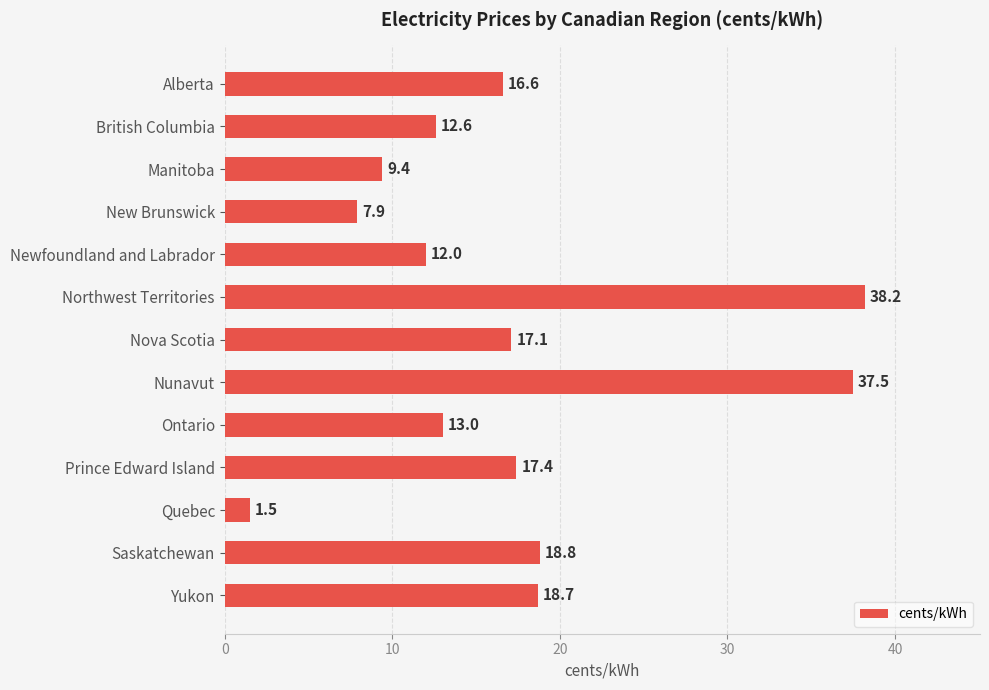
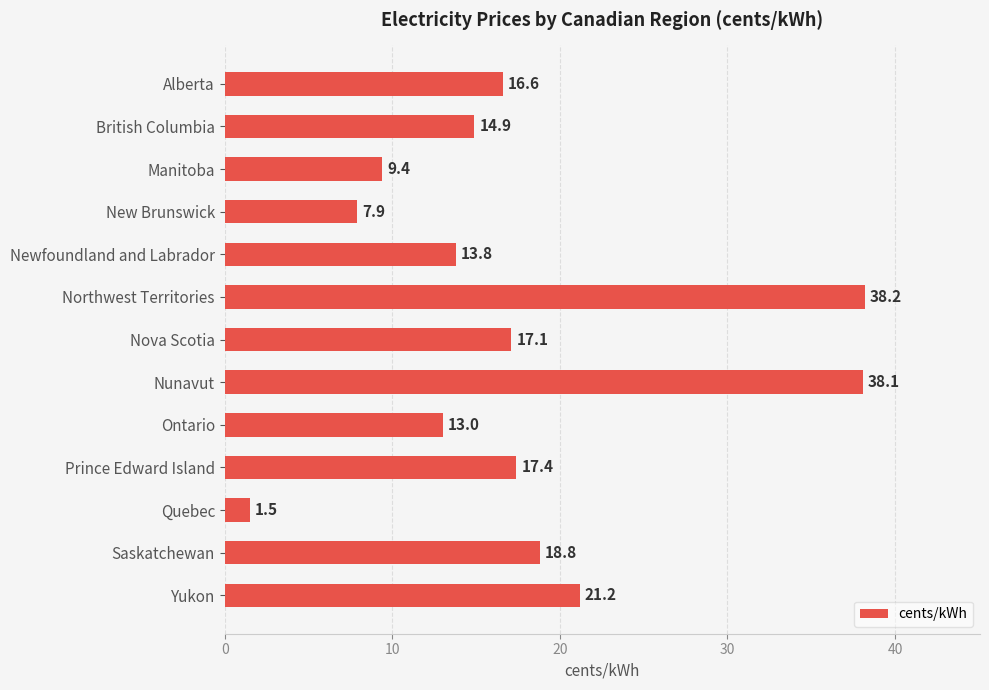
British Columbia: 12.6 -> 14.9
Newfoundland and Labrador: 12.0 -> 13.8
Nunavut: 37.5 -> 38.1
Yukon: 18.7 -> 21.2
